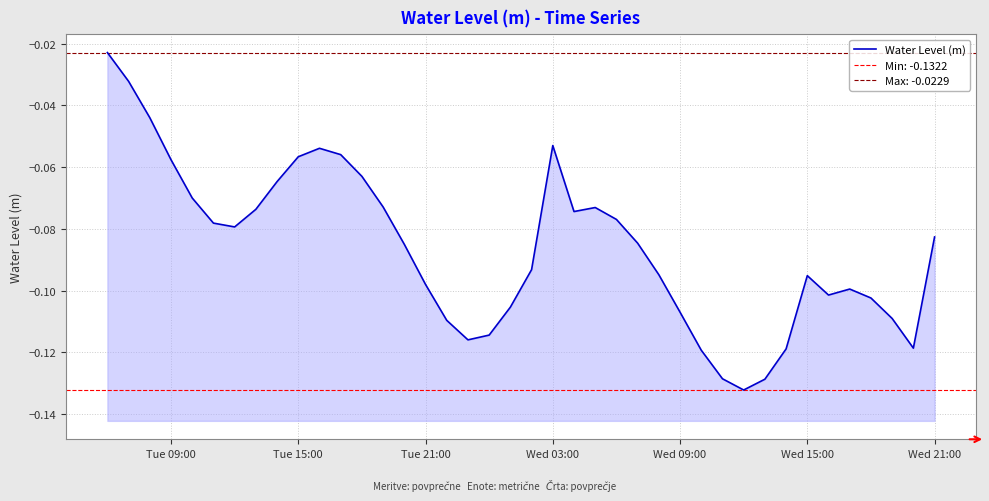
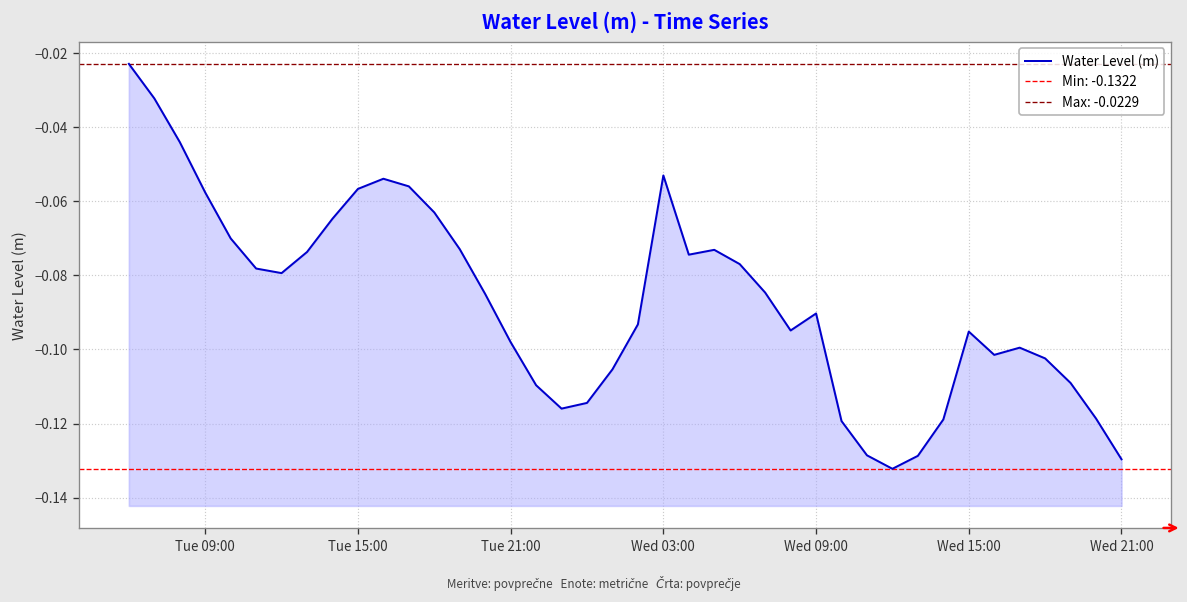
Wed 09:00: -0.107 -> -0.090
Wed 21:00: -0.083 -> -0.130
